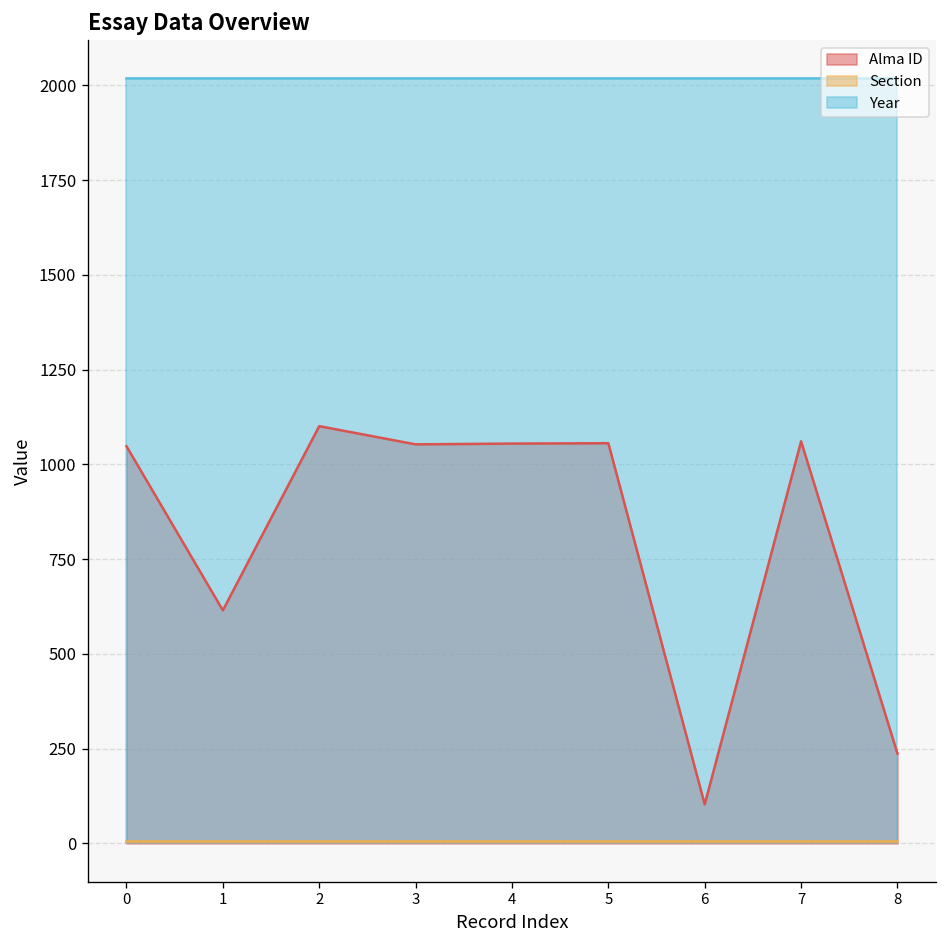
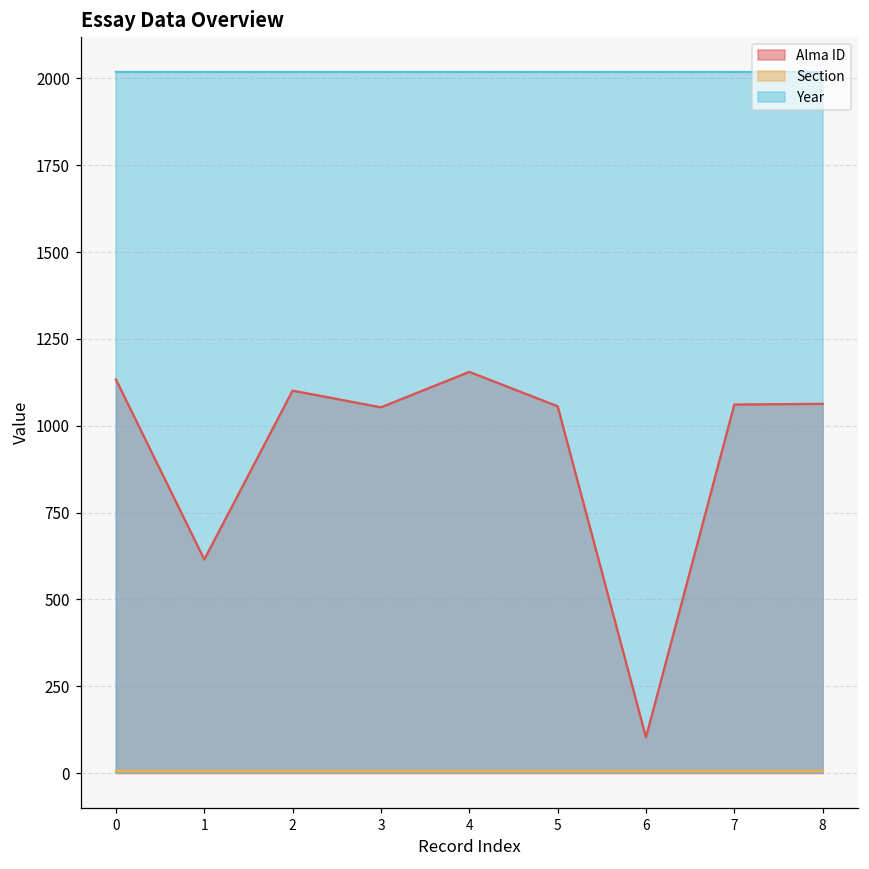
Alma ID, 0: 1050 -> 1130
Alma ID, 4: 1060 -> 1160
Alma ID, 8: 240 -> 1060
